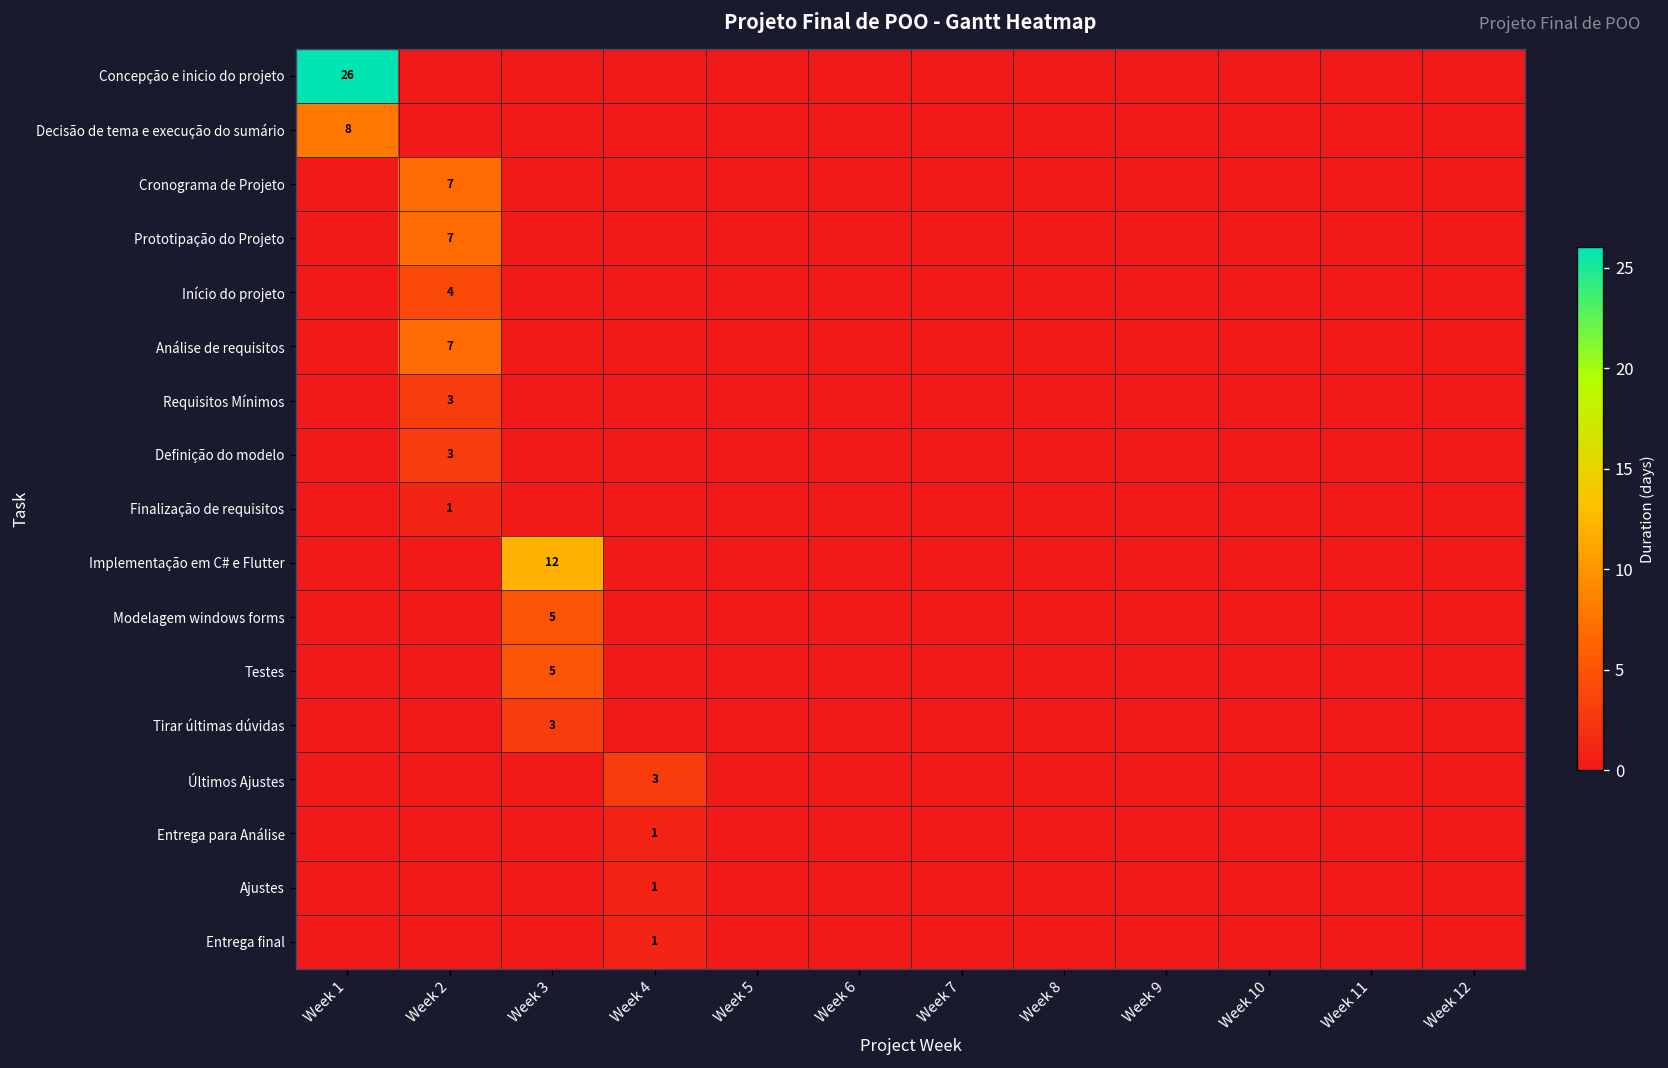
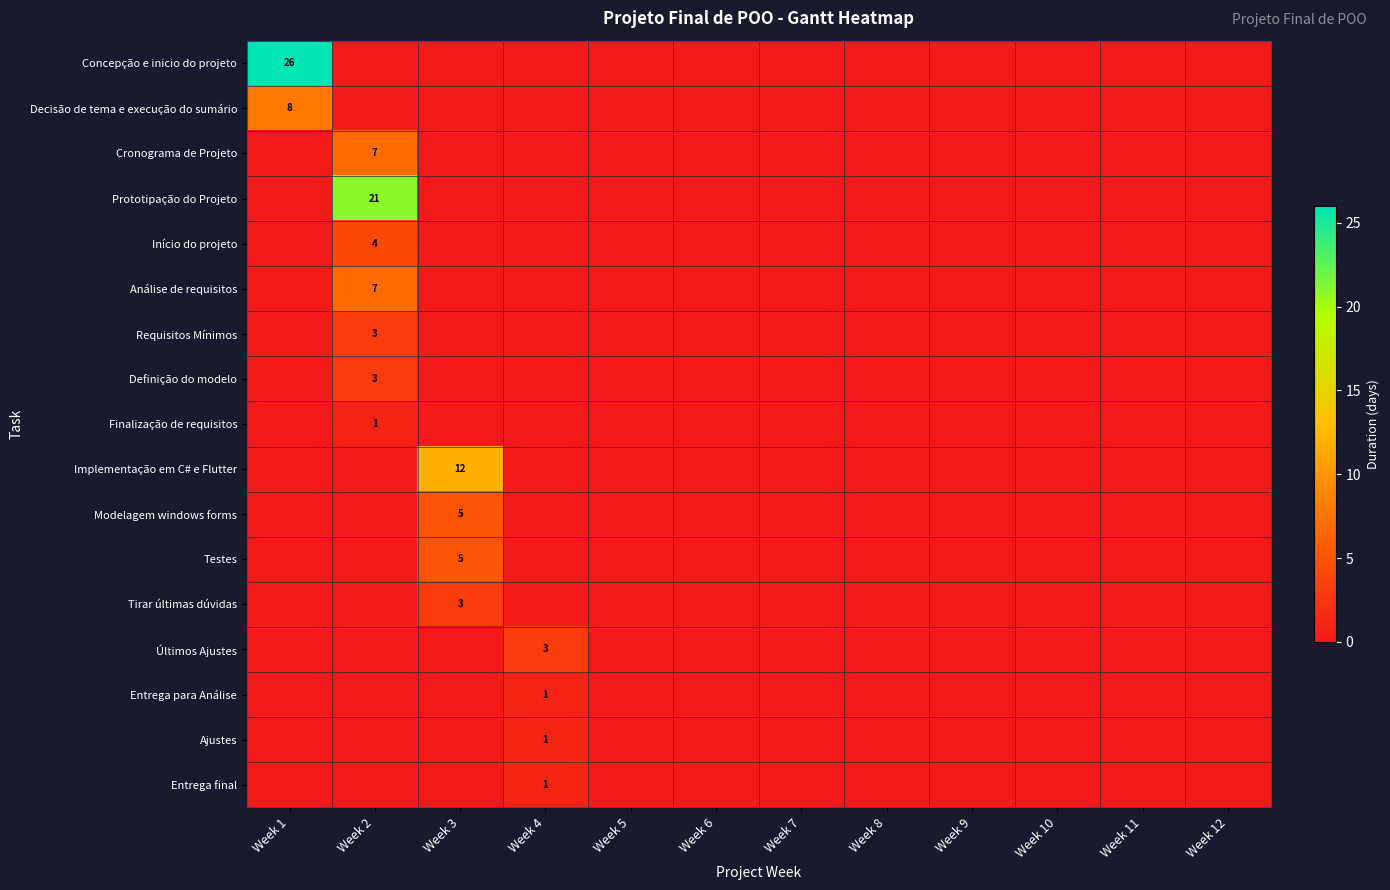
Prototipação do Projeto, Week 2: 7 -> 21
